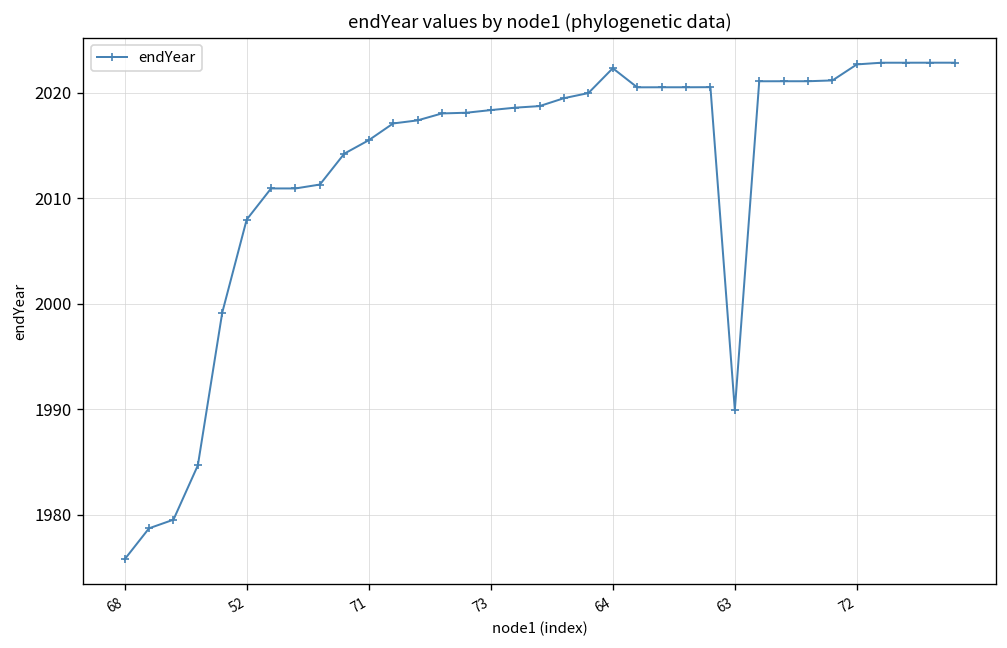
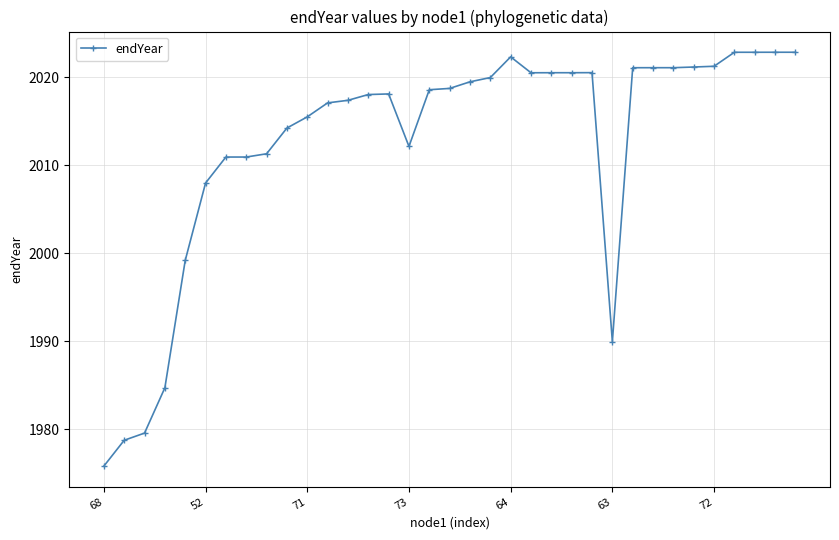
73: 2018 -> 2012
72: 2023 -> 2021
